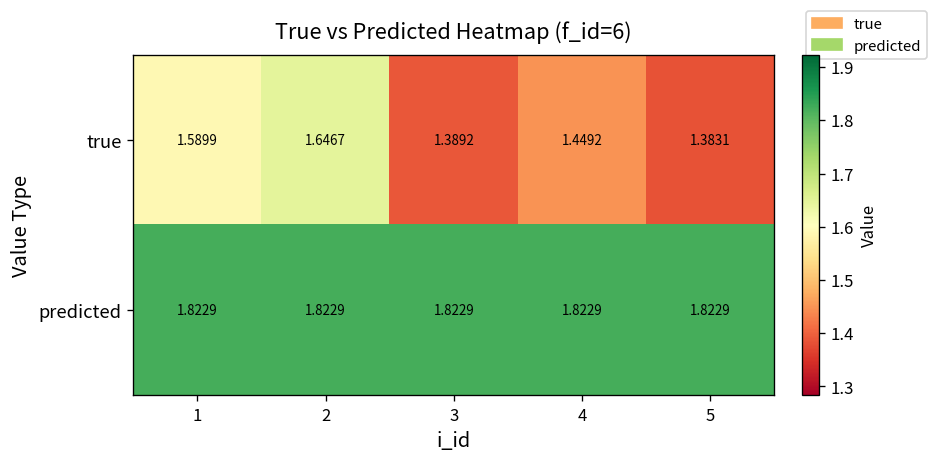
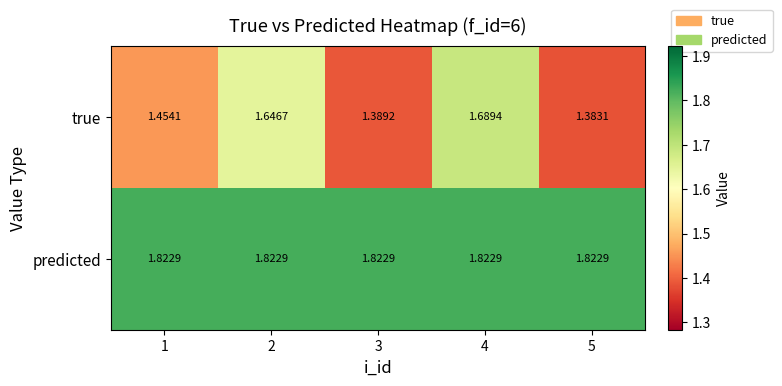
true, 1: 1.5899 -> 1.4541
true, 4: 1.4492 -> 1.6894
